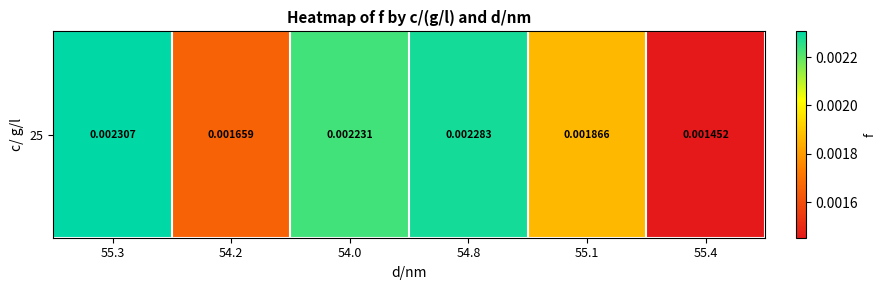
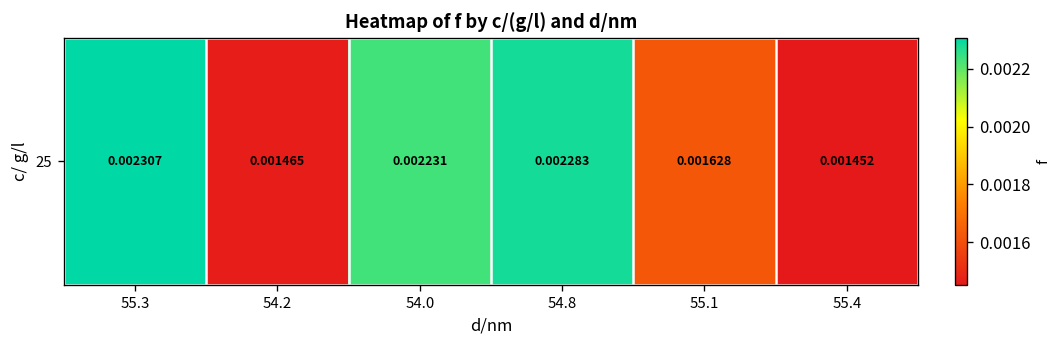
25, 54.2: 0.001659 -> 0.001465
25, 55.1: 0.001866 -> 0.001628
